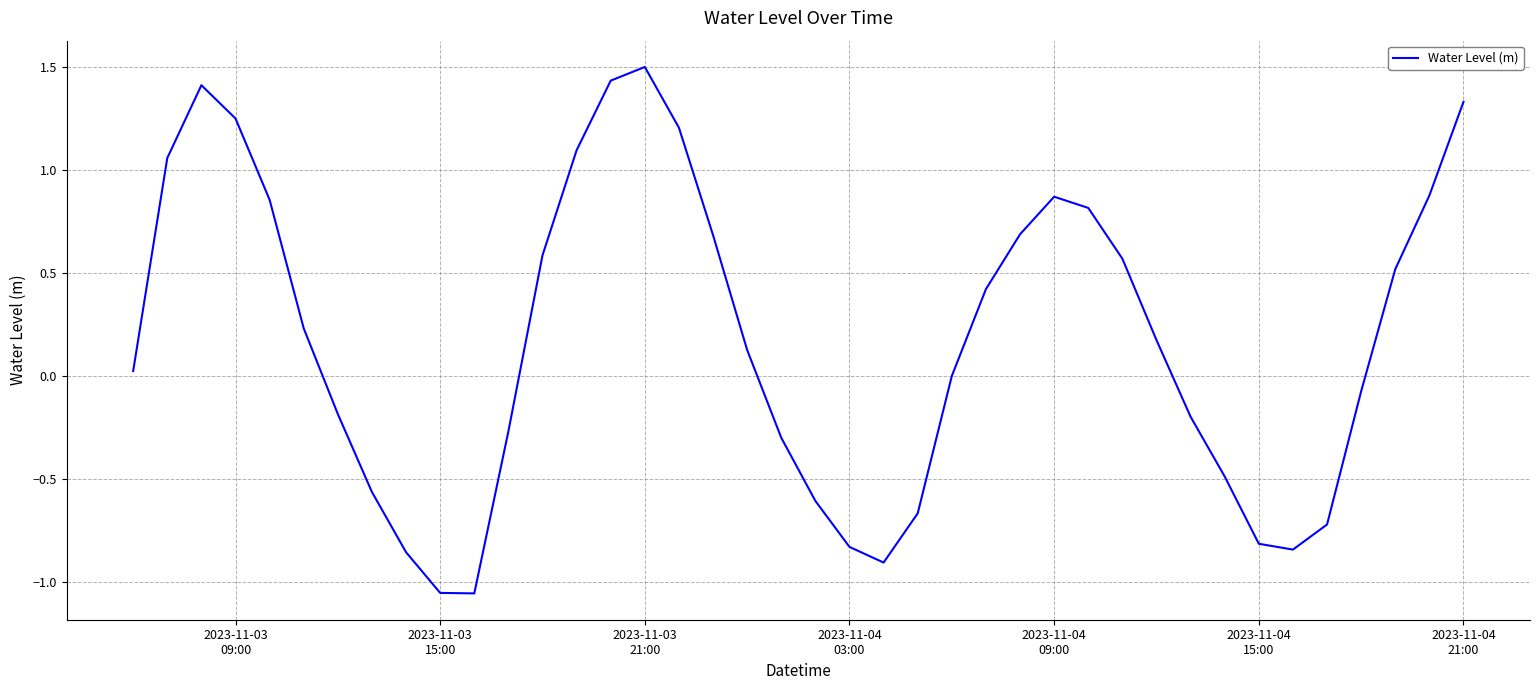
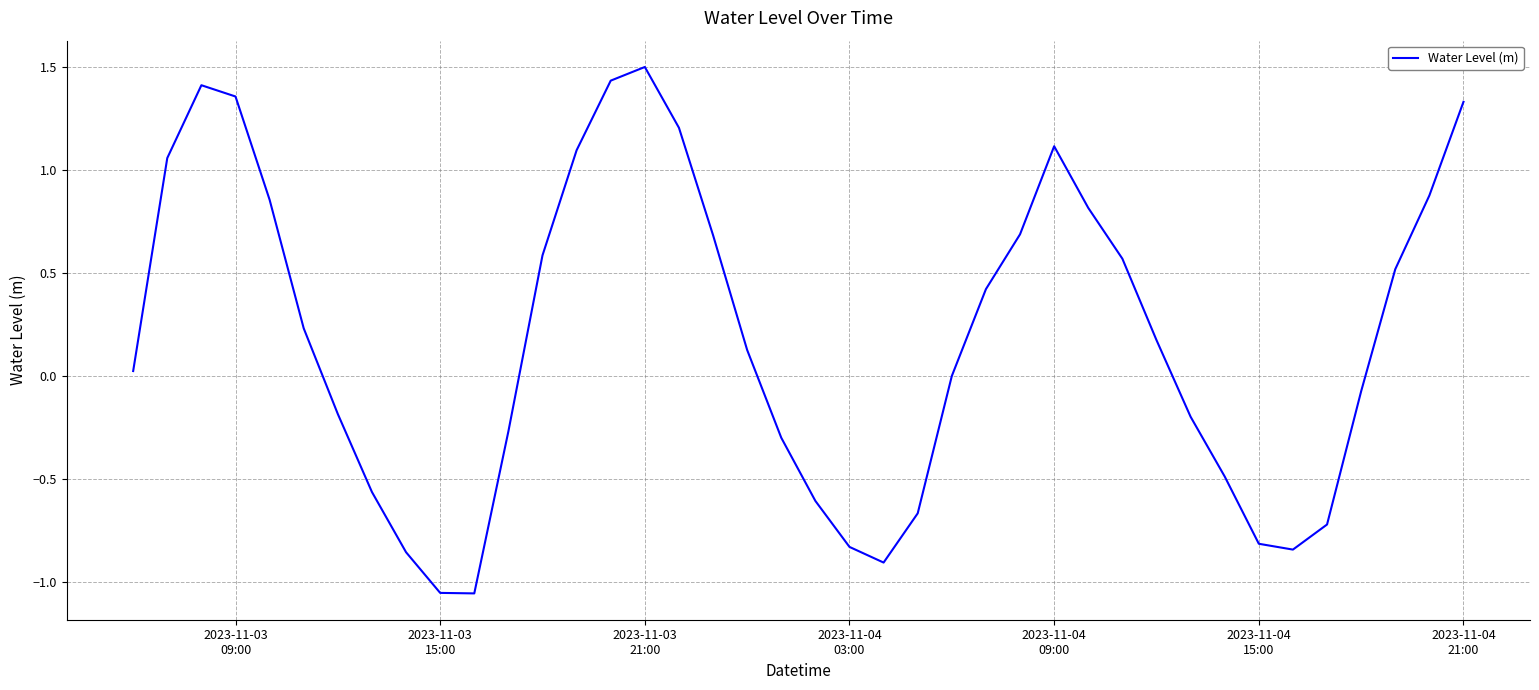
2023-11-03 09:00: 1.25 -> 1.36
2023-11-04 09:00: 0.87 -> 1.11
